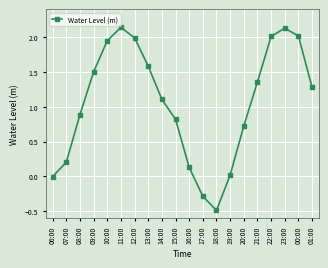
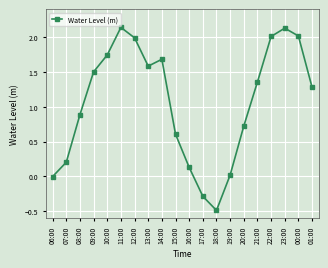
10:00: 1.9 -> 1.7
14:00: 1.1 -> 1.7
15:00: 0.8 -> 0.6
